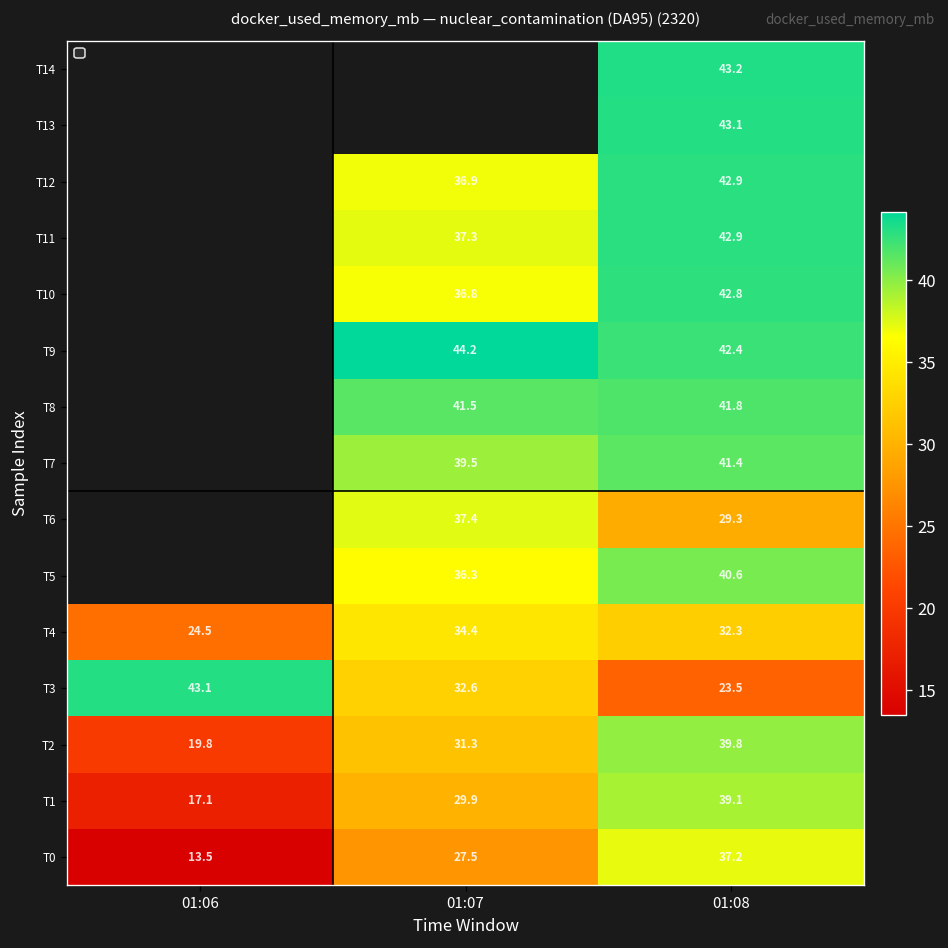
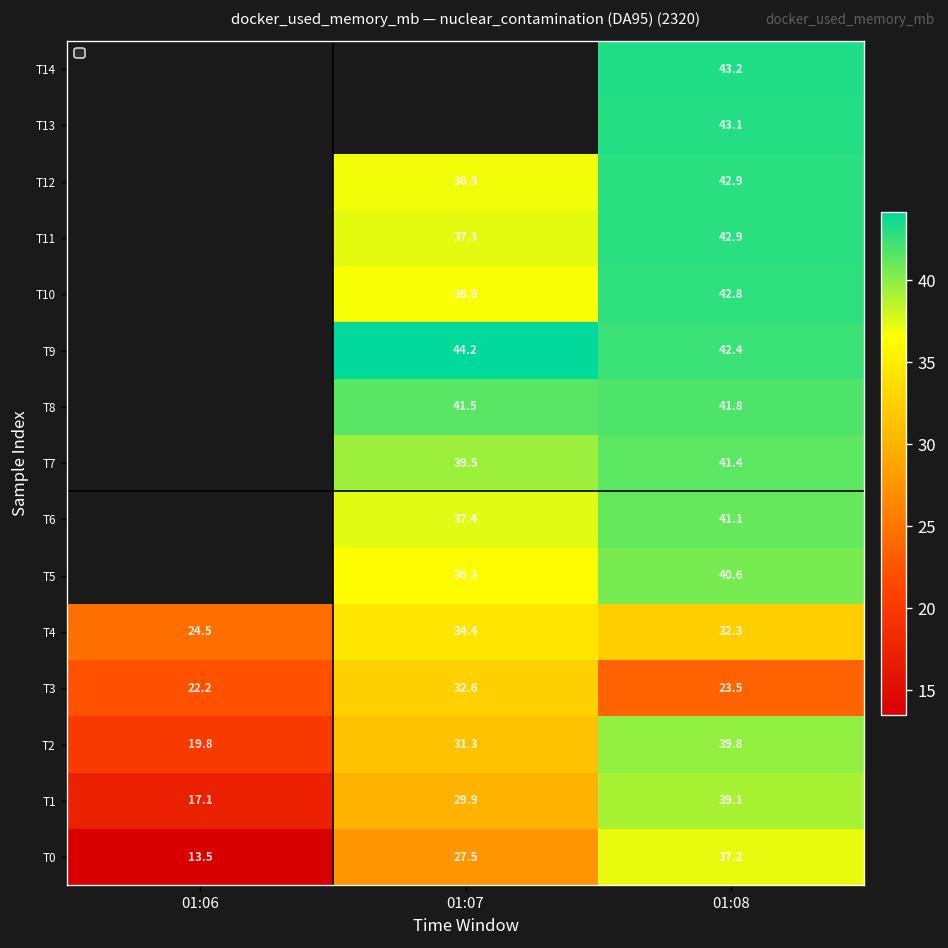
T6, 01:08: 29.3 -> 41.1
T3, 01:06: 43.1 -> 22.2
